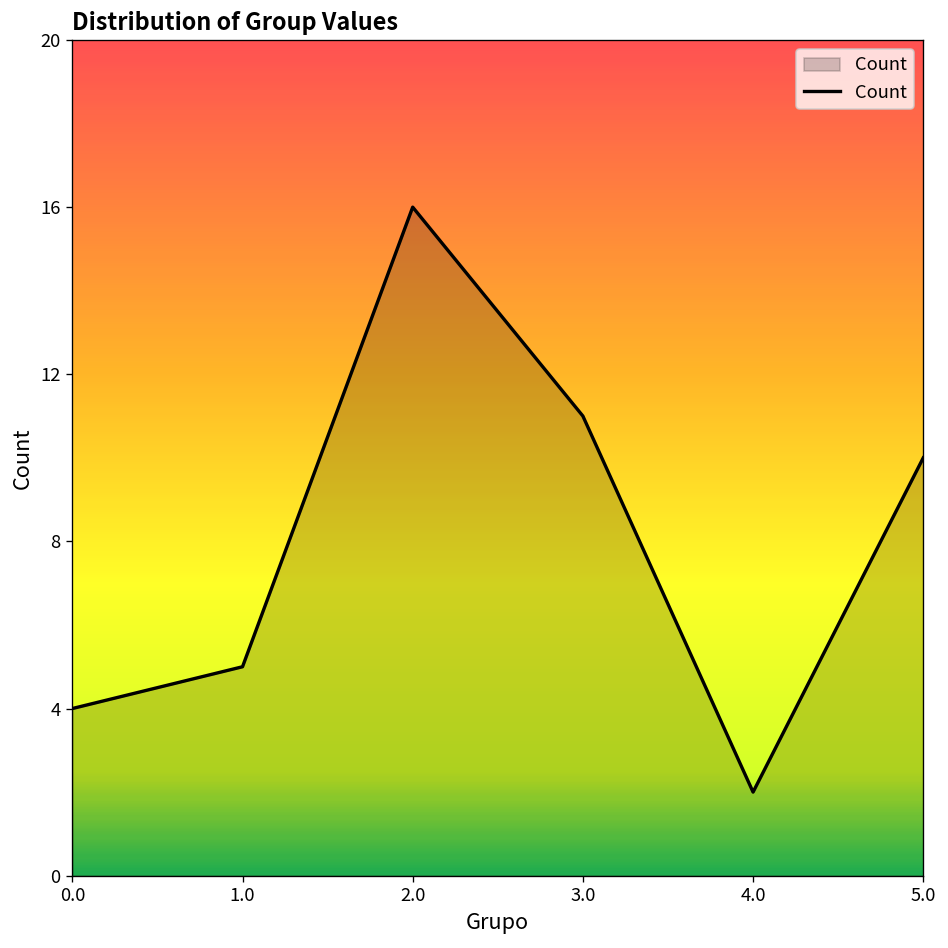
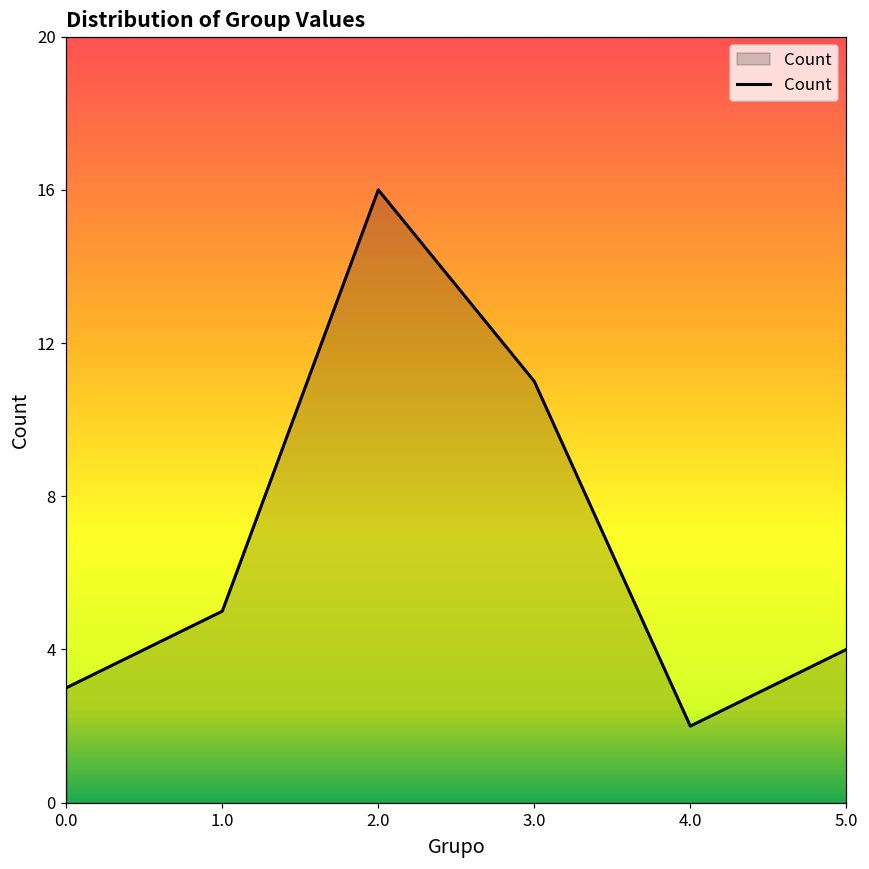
0.0: 4 -> 3
5.0: 10 -> 4
